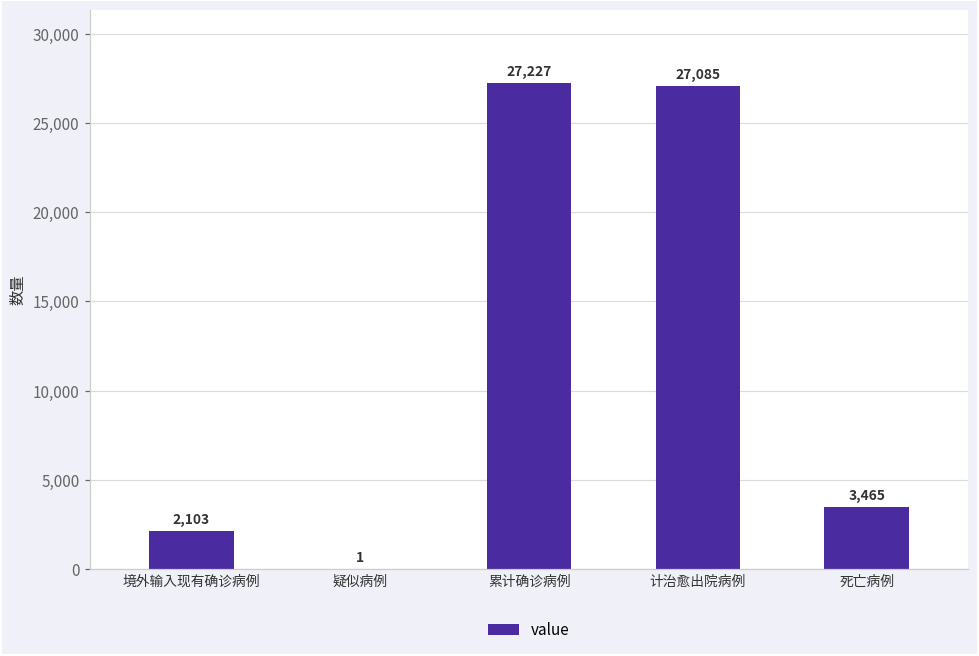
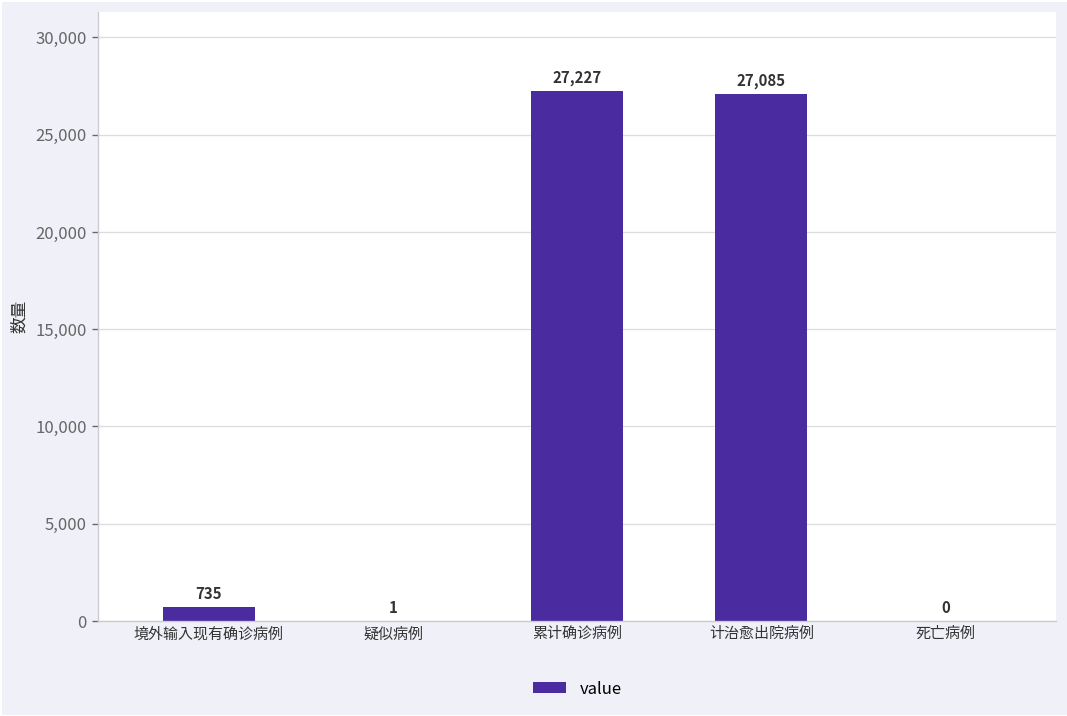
境外输入现有确诊病例: 2,103 -> 735
死亡病例: 3,465 -> 0
